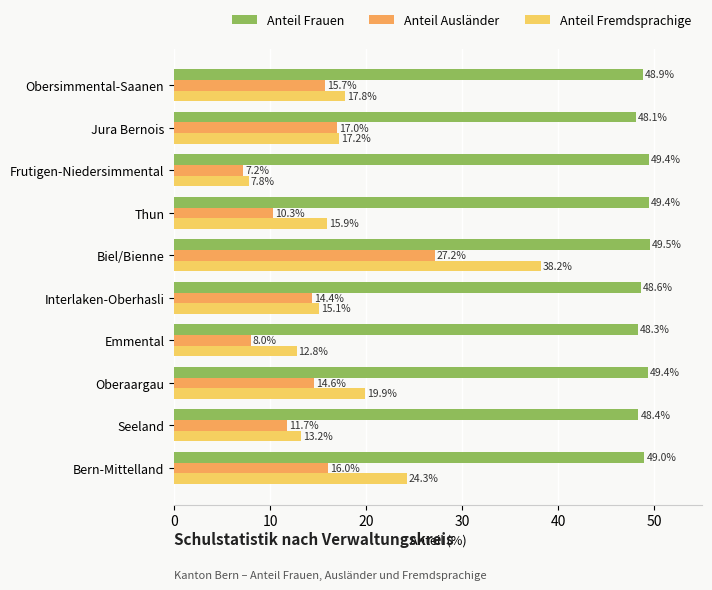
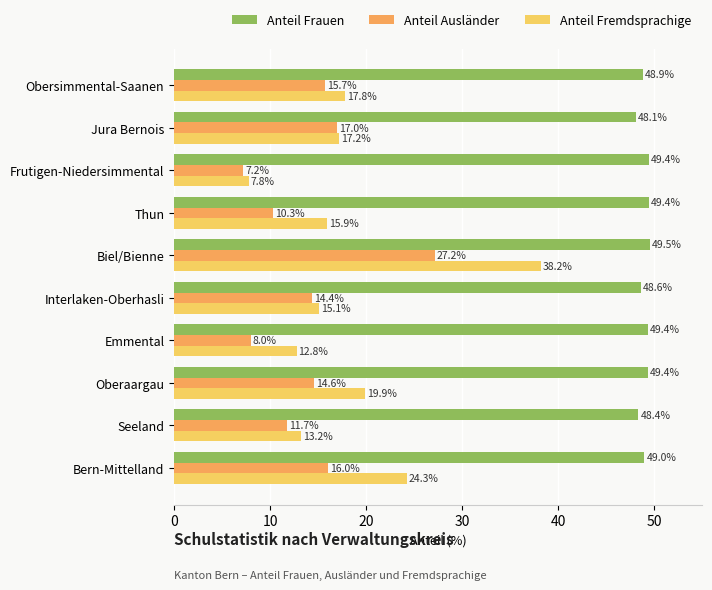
Anteil Frauen, Emmental: 48.3% -> 49.4%
